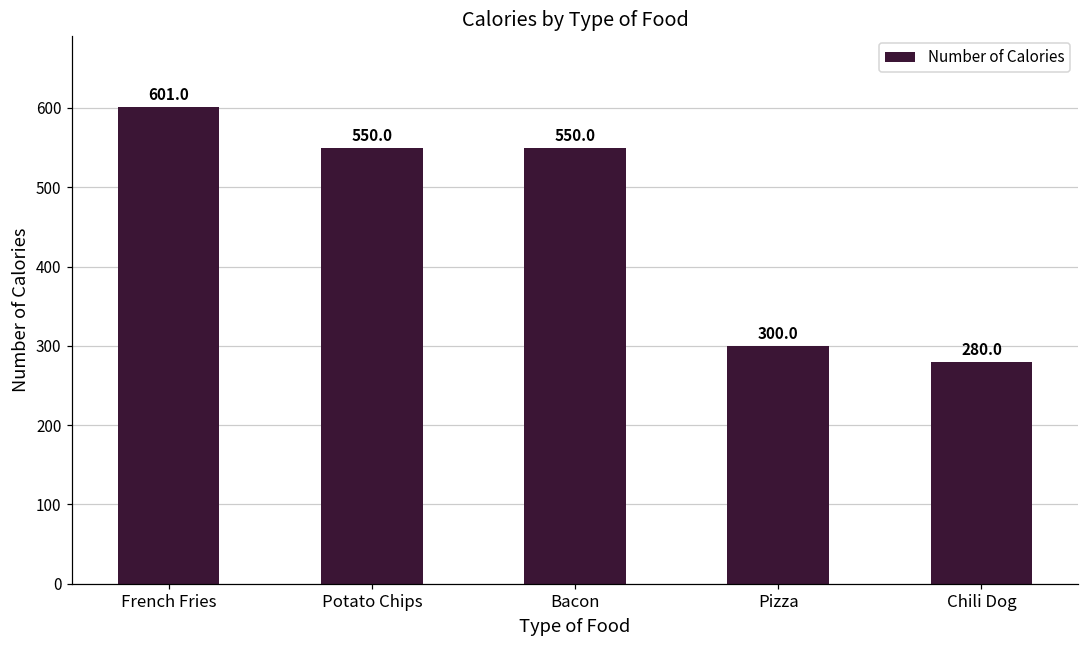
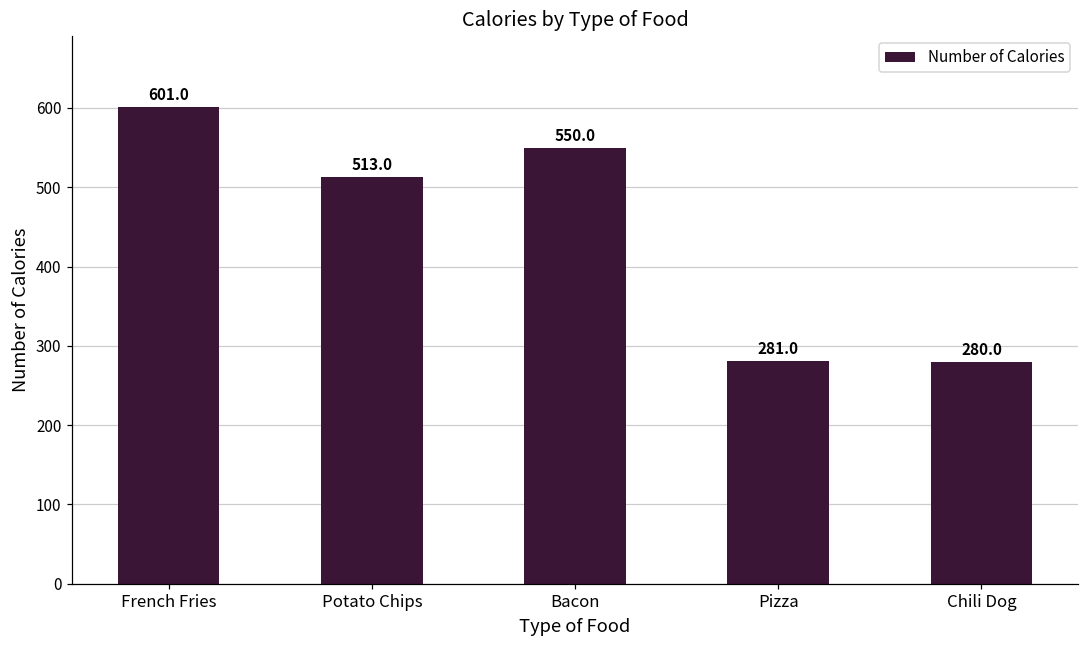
Potato Chips: 550.0 -> 513.0
Pizza: 300.0 -> 281.0
